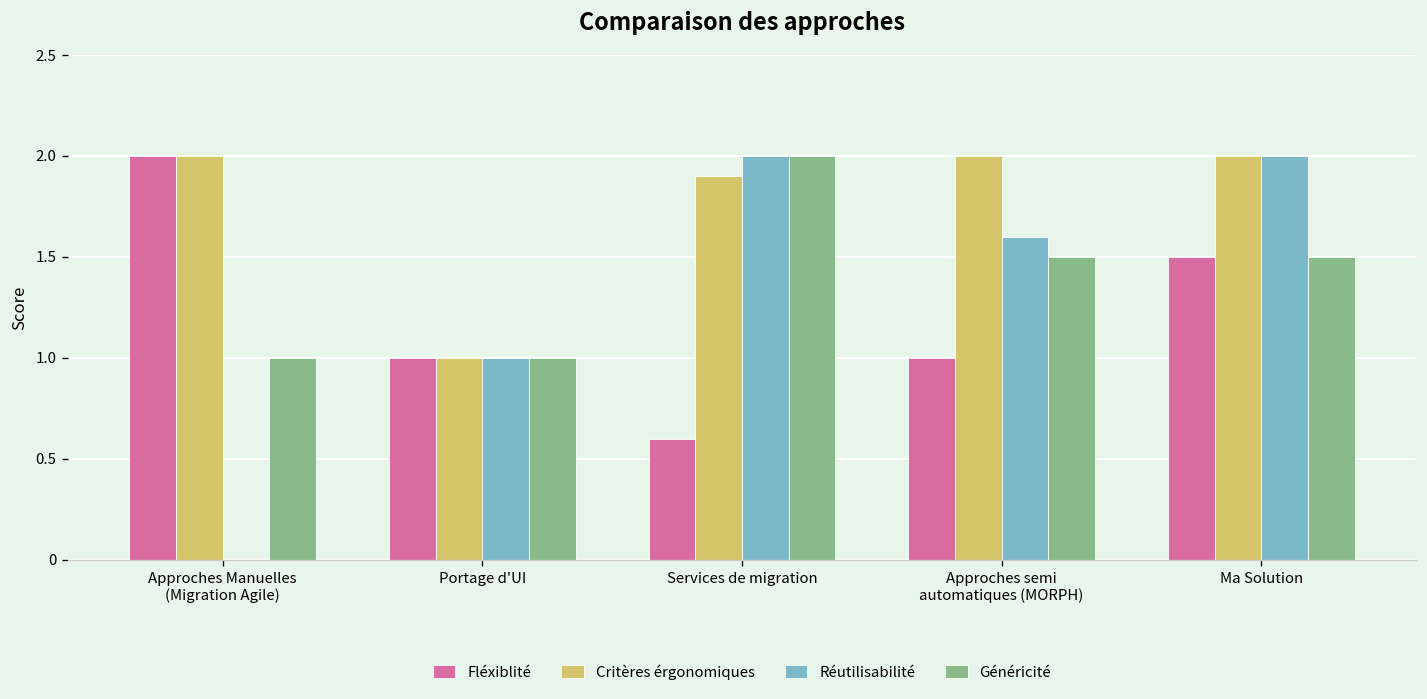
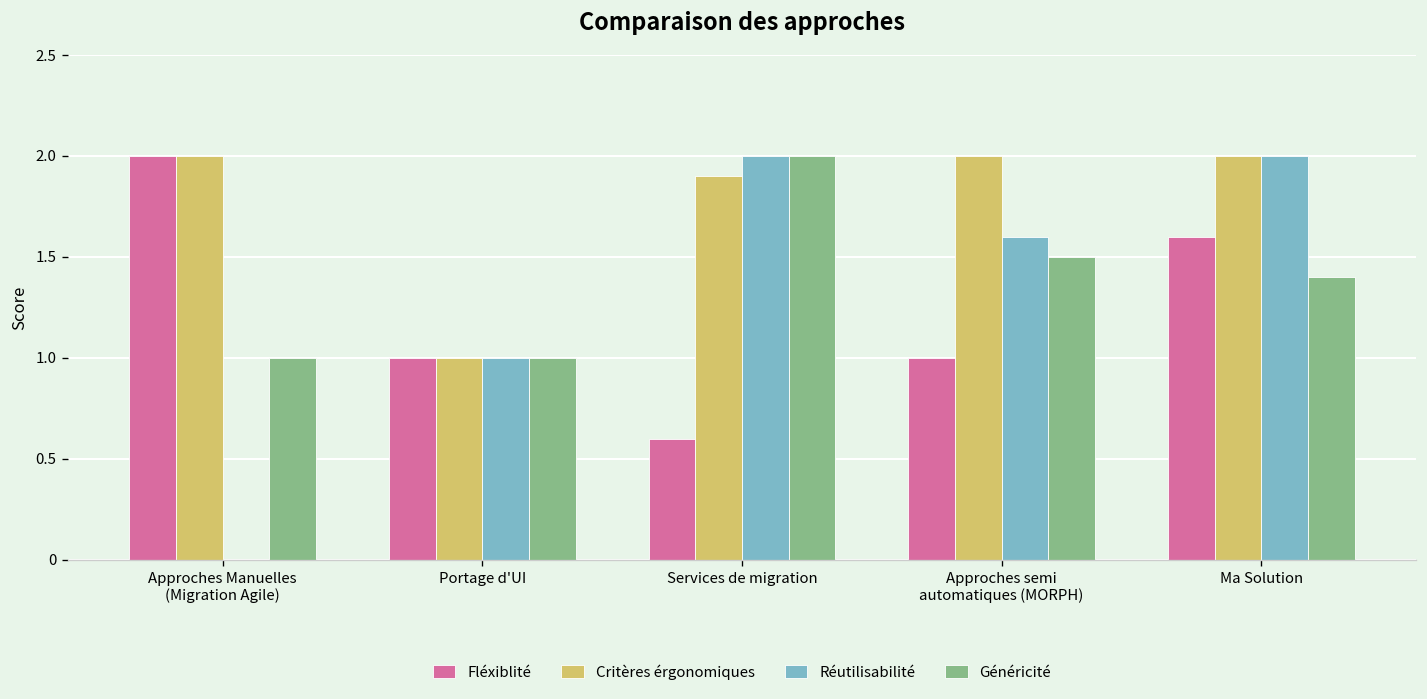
Fléxiblité, Ma Solution: 1.5 -> 1.6
Généricité, Ma Solution: 1.5 -> 1.4
